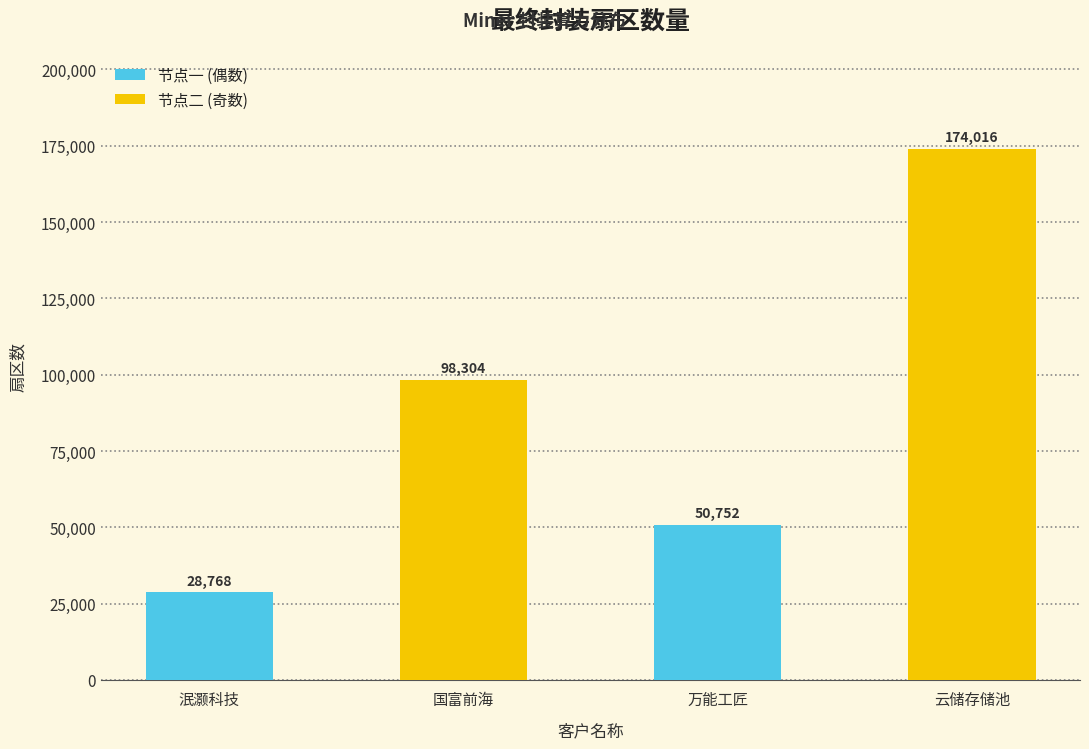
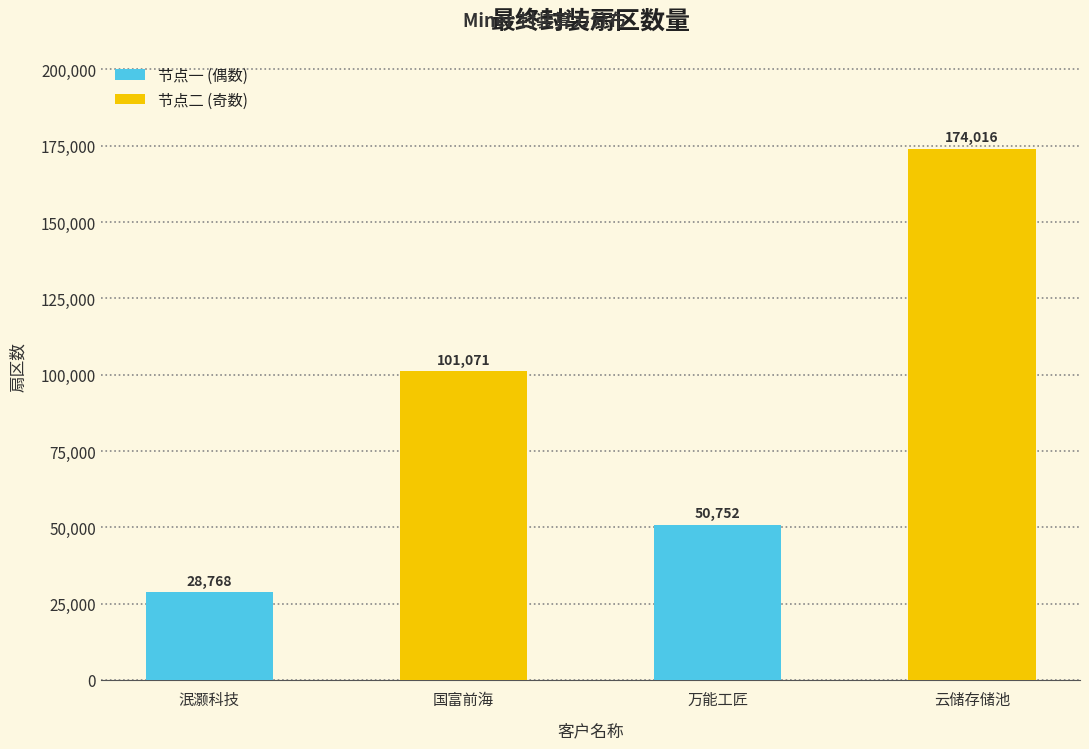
国富前海: 98,304 -> 101,071
